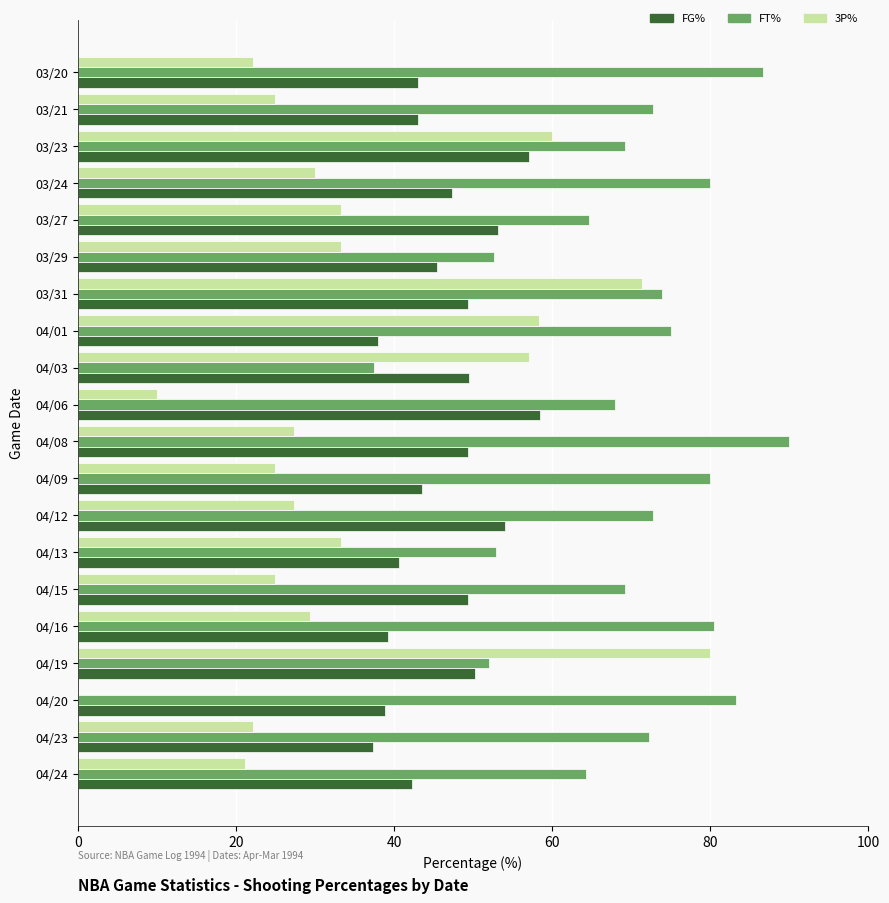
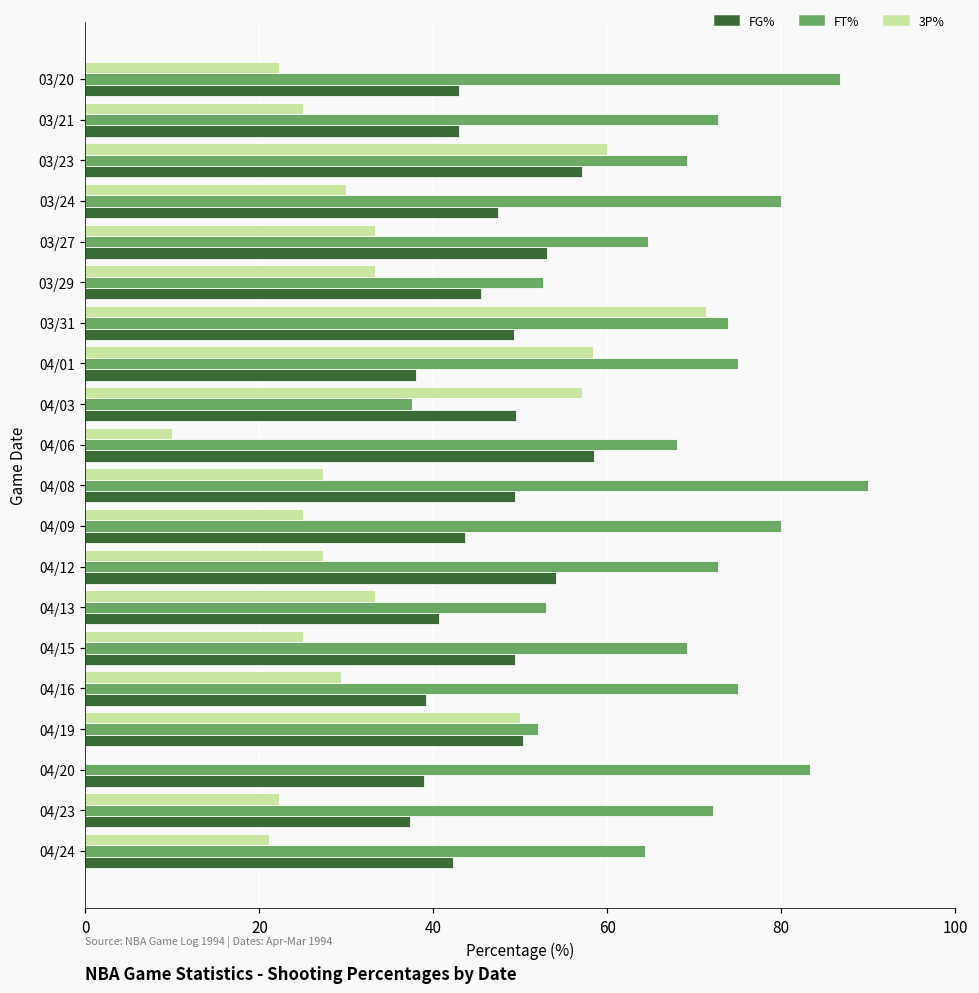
FT%, 04/16: 81 -> 75
3P%, 04/19: 80 -> 50
